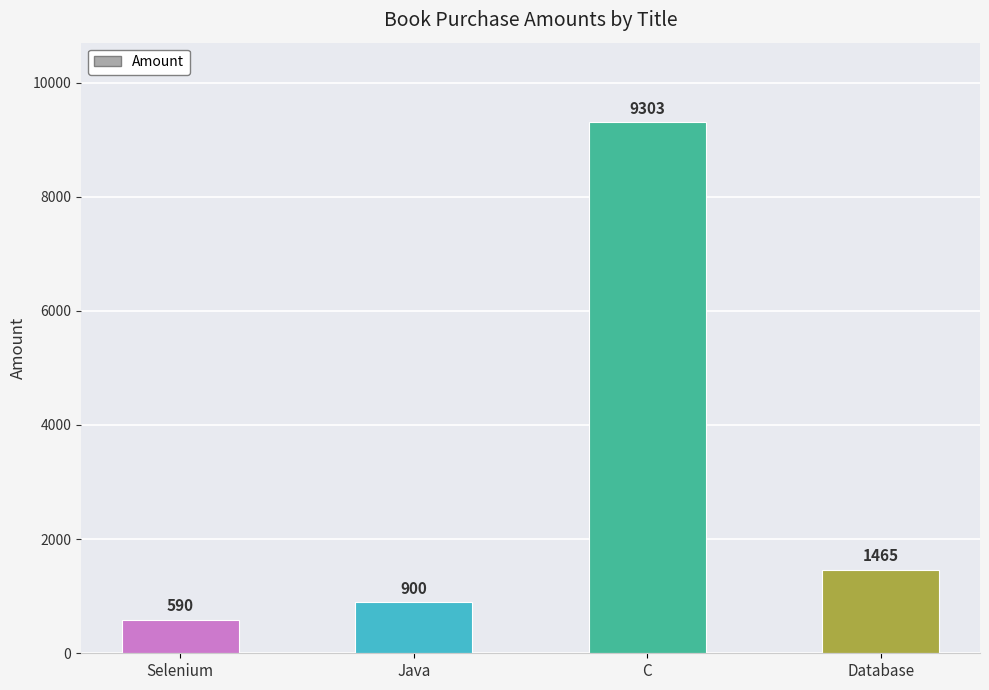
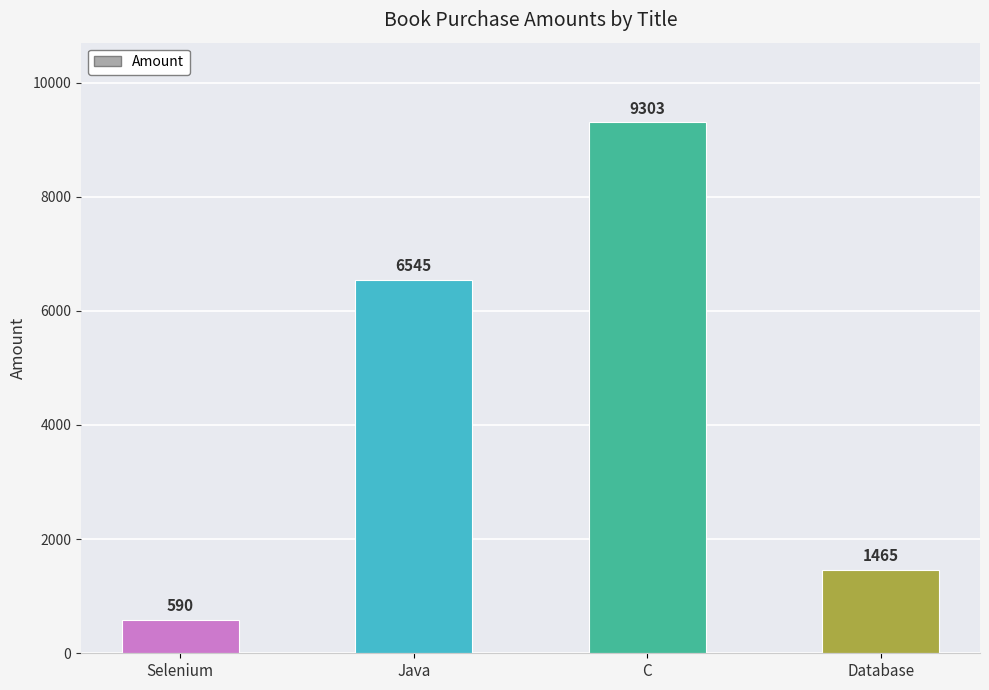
Java: 900 -> 6545
